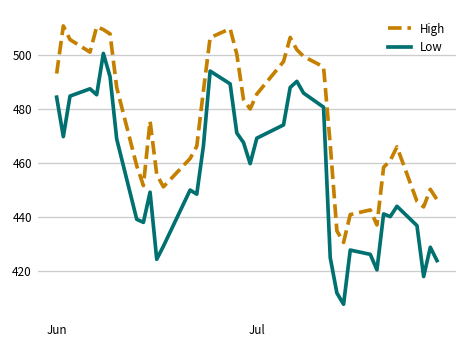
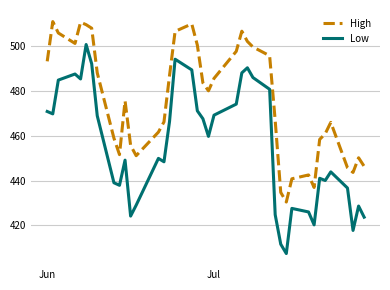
Low, Jun: 484 -> 471
